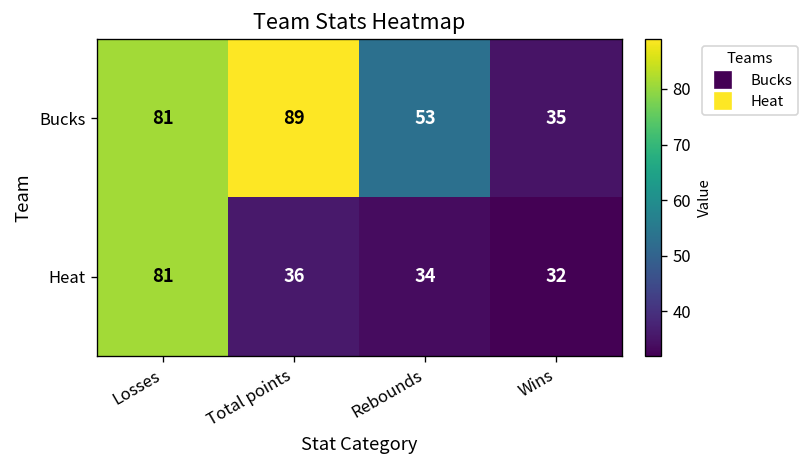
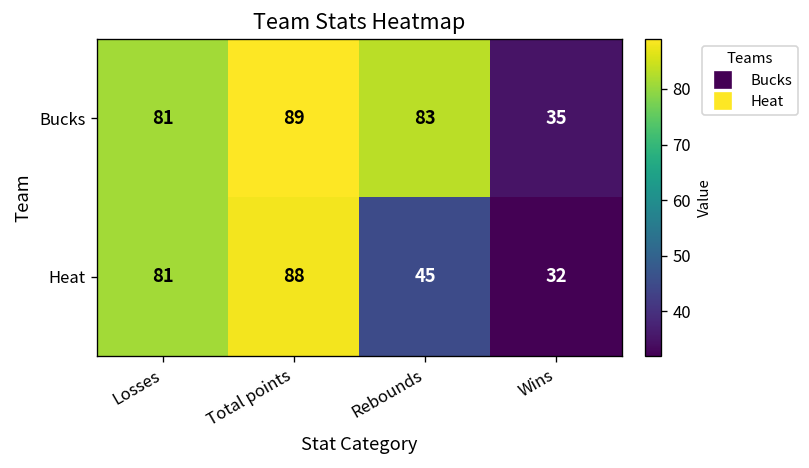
Bucks, Rebounds: 53 -> 83
Heat, Total points: 36 -> 88
Heat, Rebounds: 34 -> 45
